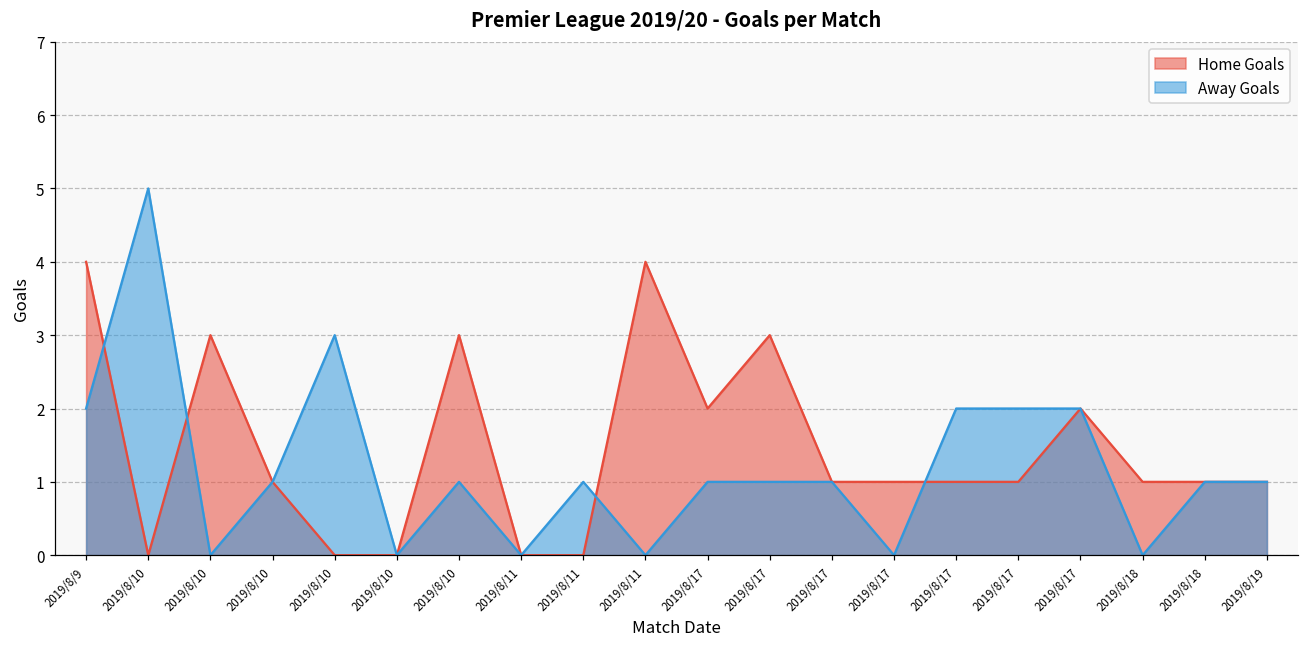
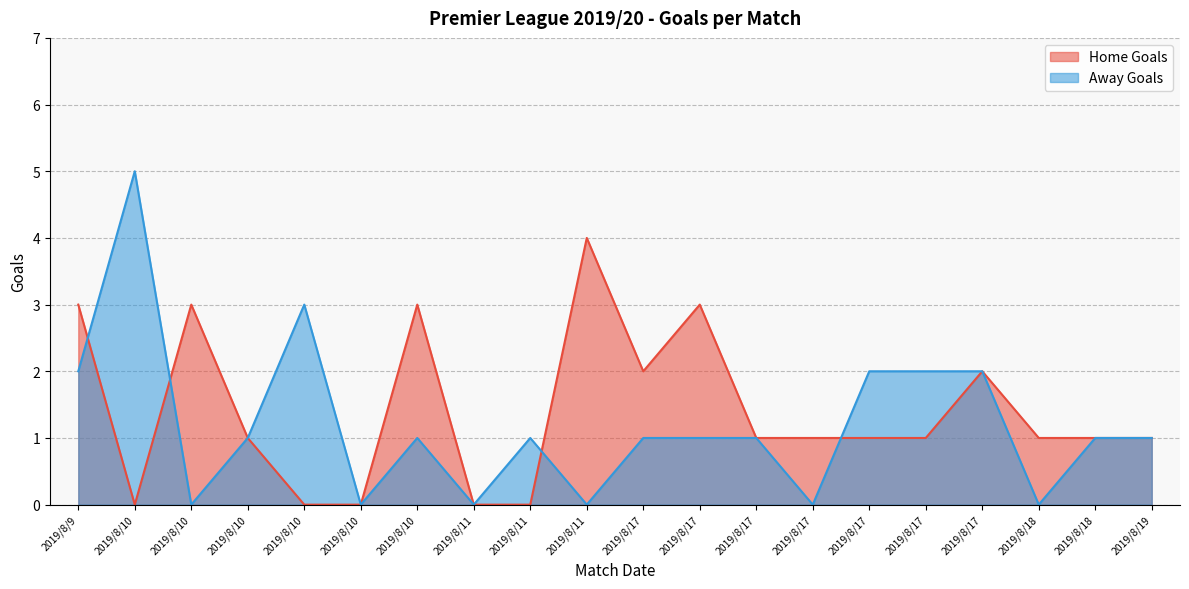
Home Goals, 2019/8/9: 4 -> 3
